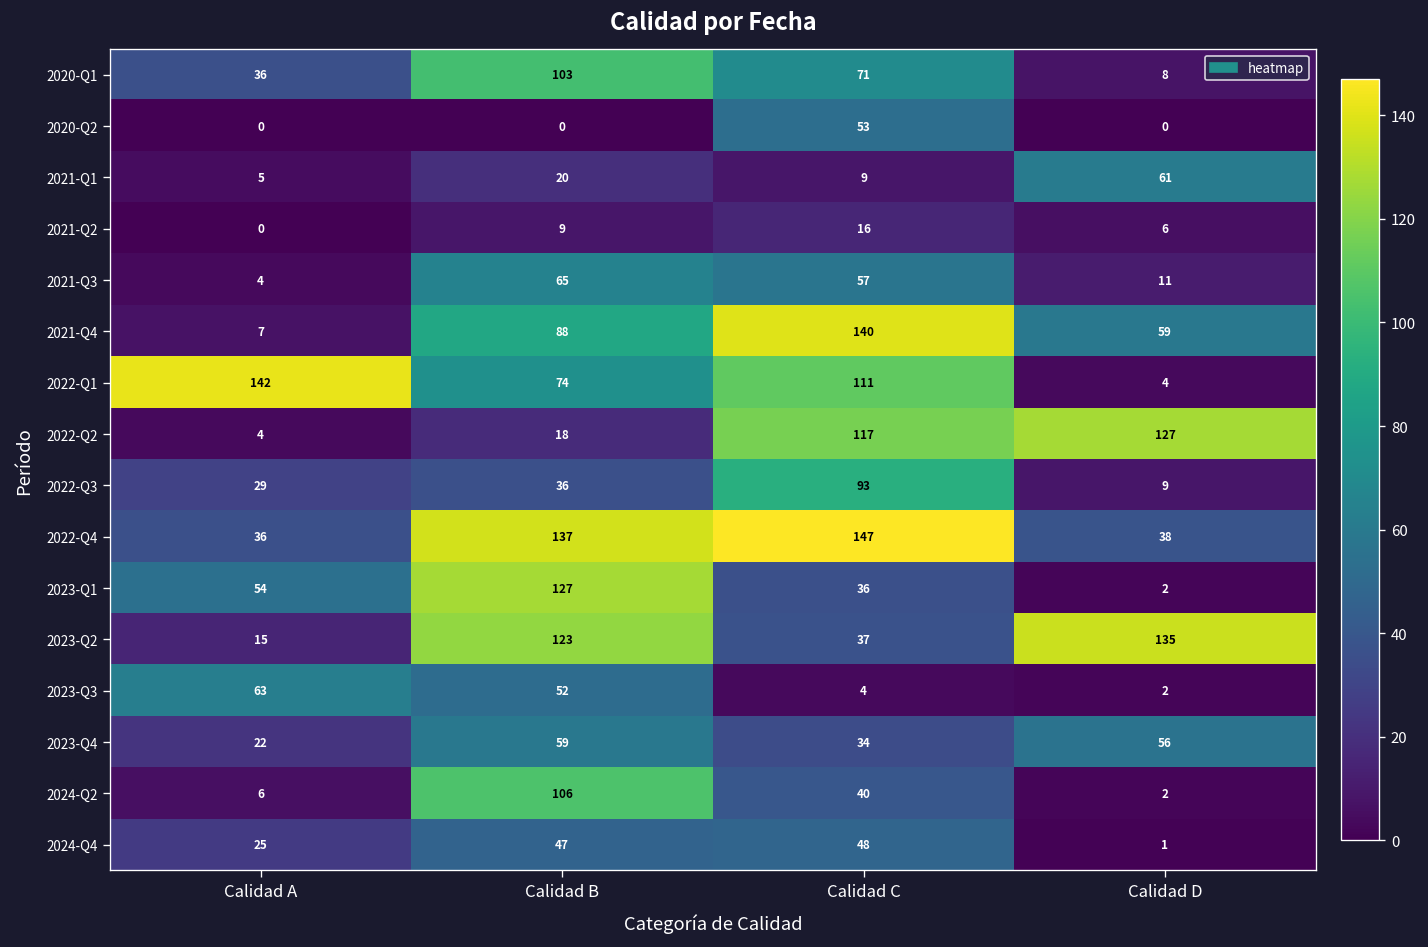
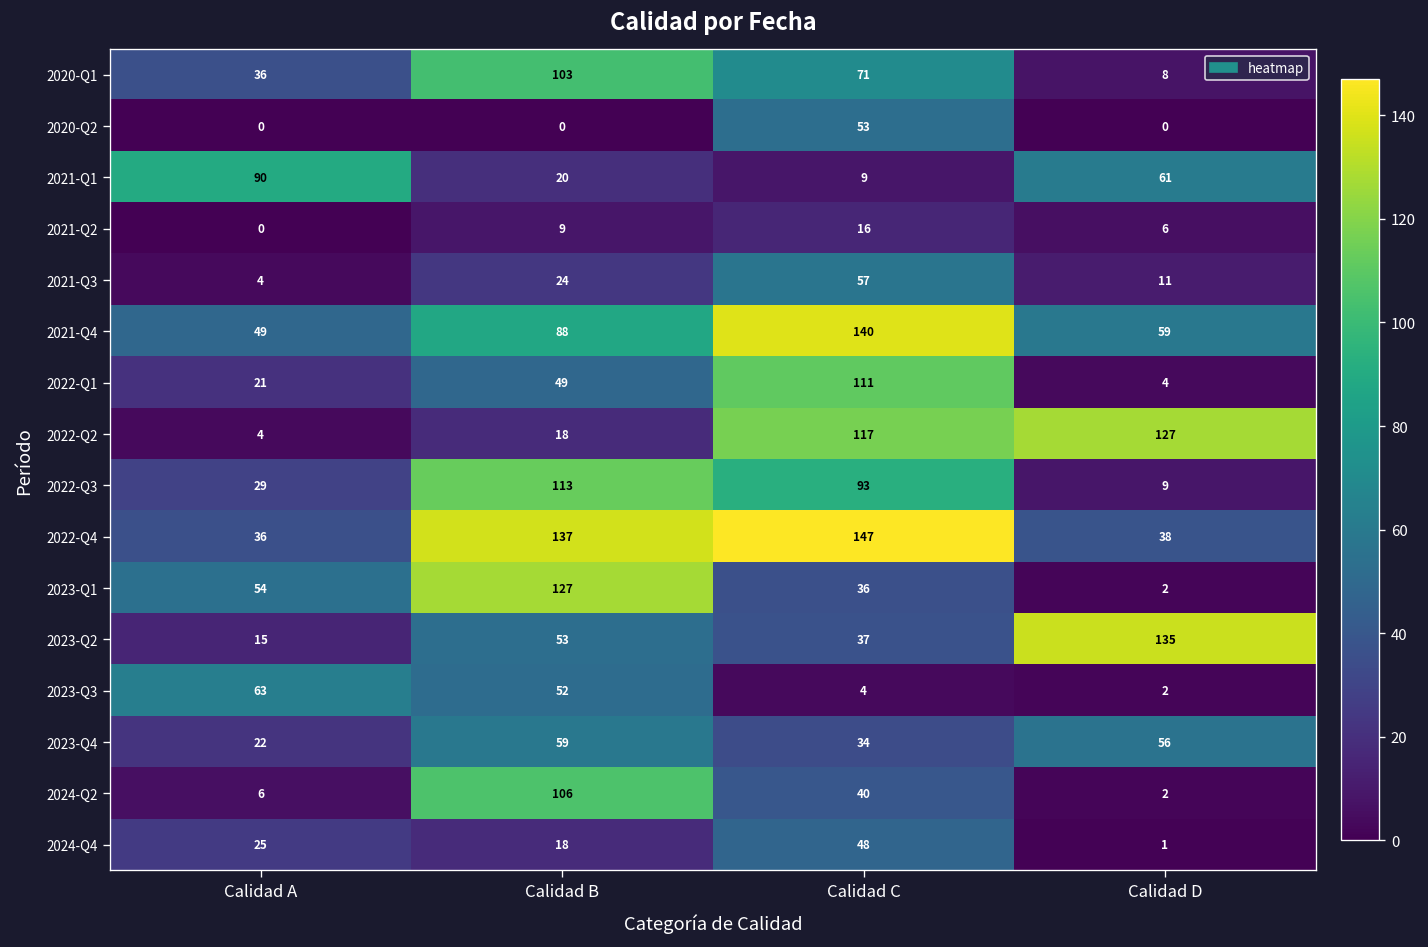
2021-Q1, Calidad A: 5 -> 90
2021-Q3, Calidad B: 65 -> 24
2021-Q4, Calidad A: 7 -> 49
2022-Q1, Calidad A: 142 -> 21
2022-Q1, Calidad B: 74 -> 49
2022-Q3, Calidad B: 36 -> 113
2023-Q2, Calidad B: 123 -> 53
2024-Q4, Calidad B: 47 -> 18
